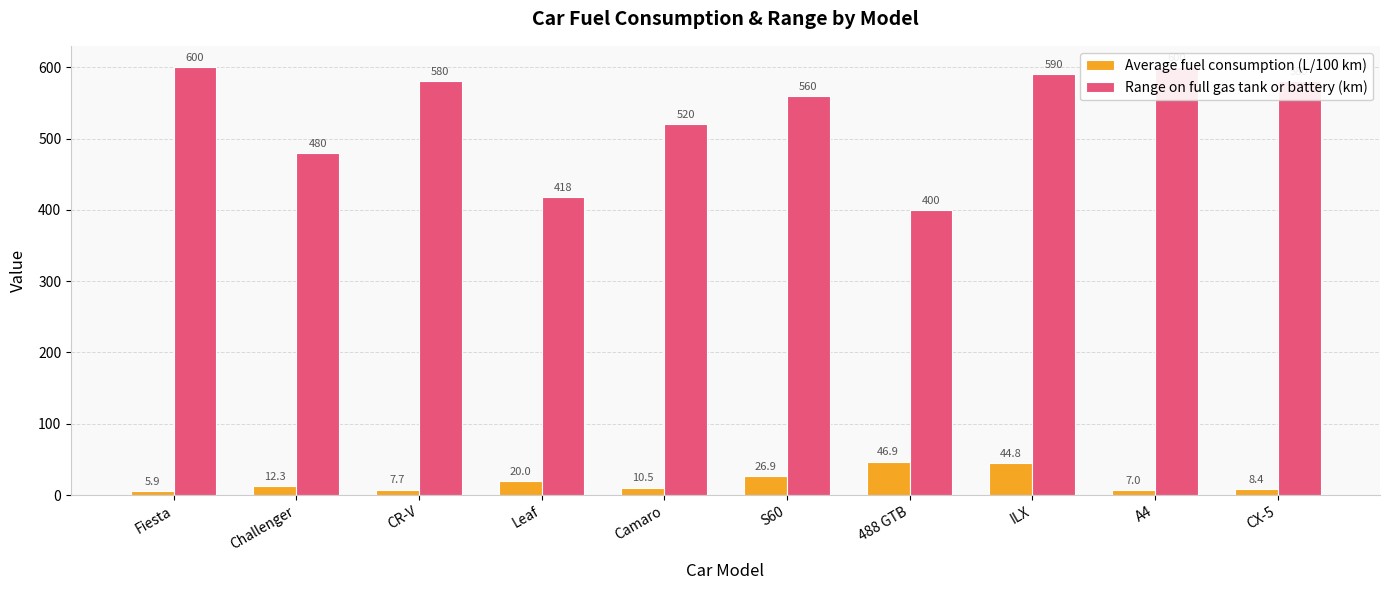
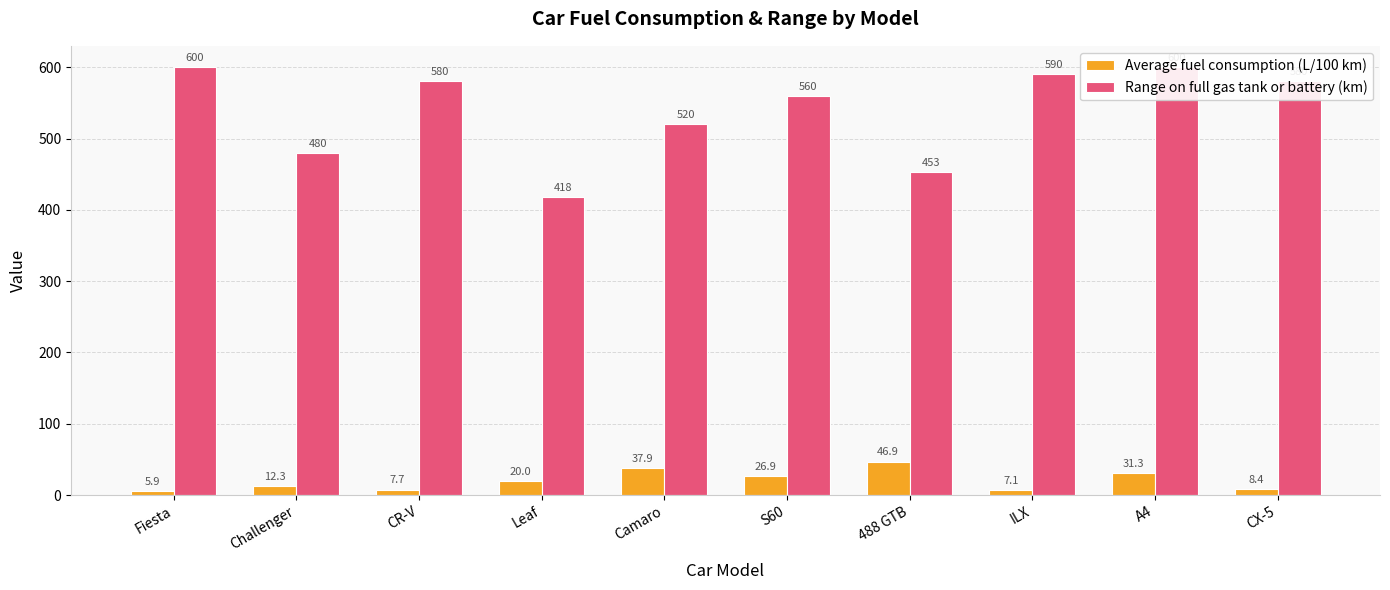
Average fuel consumption (L/100 km), Camaro: 10.5 -> 37.9
Range on full gas tank or battery (km), 488 GTB: 400 -> 453
Average fuel consumption (L/100 km), ILX: 44.8 -> 7.1
Average fuel consumption (L/100 km), A4: 7.0 -> 31.3
